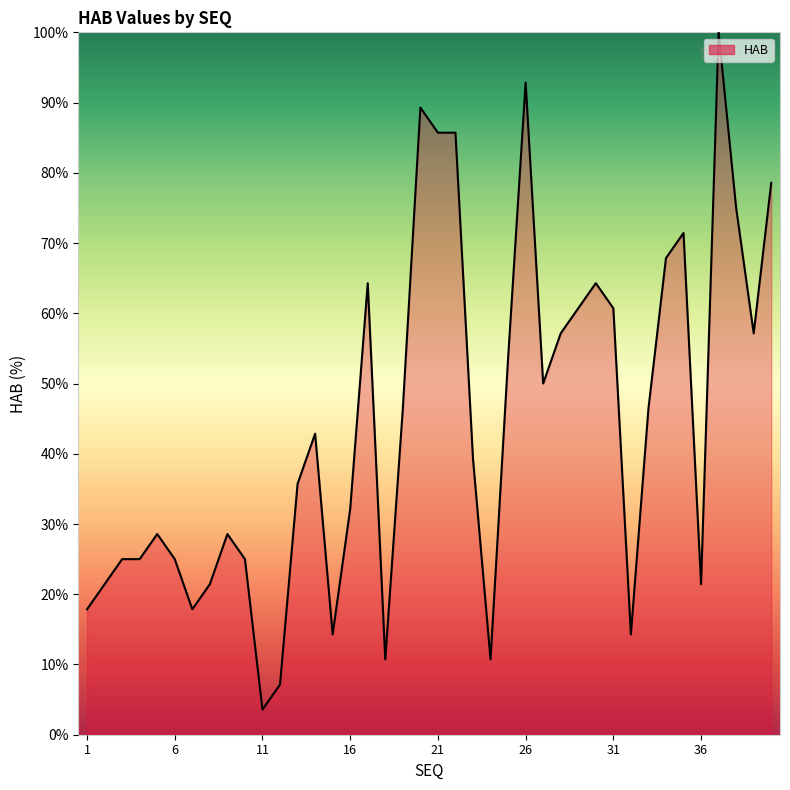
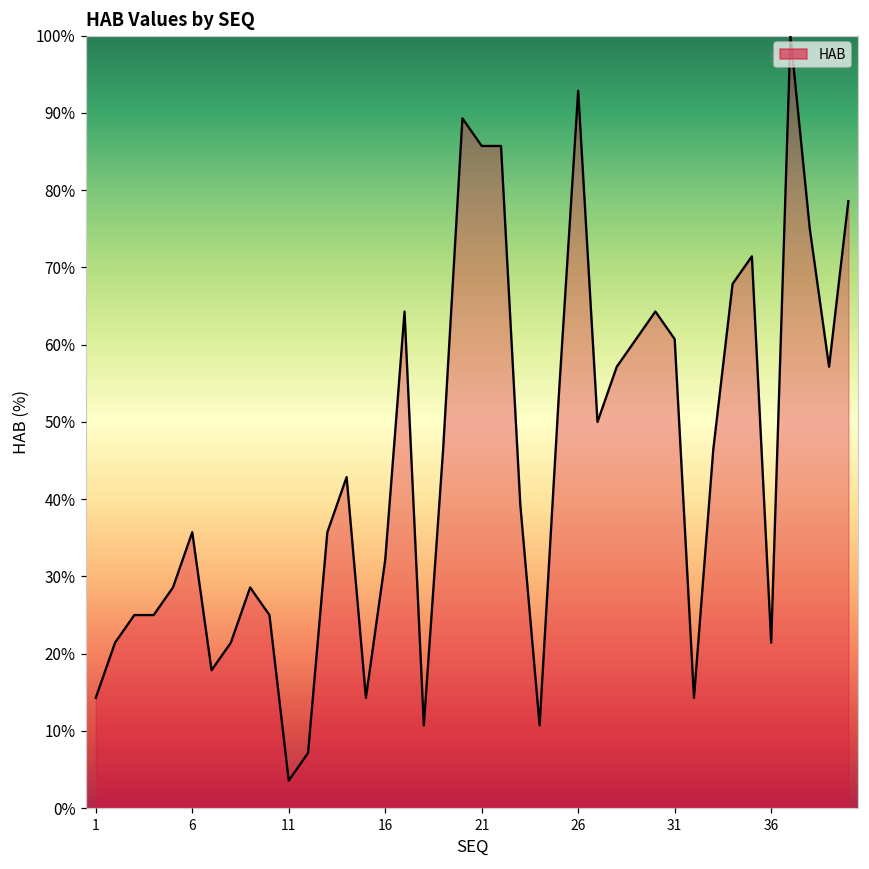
1: 18% -> 14%
6: 25% -> 36%
